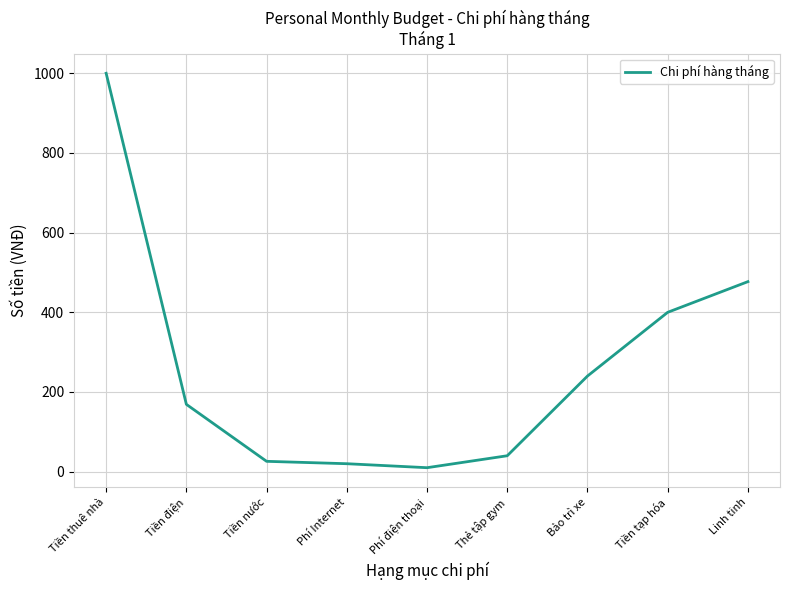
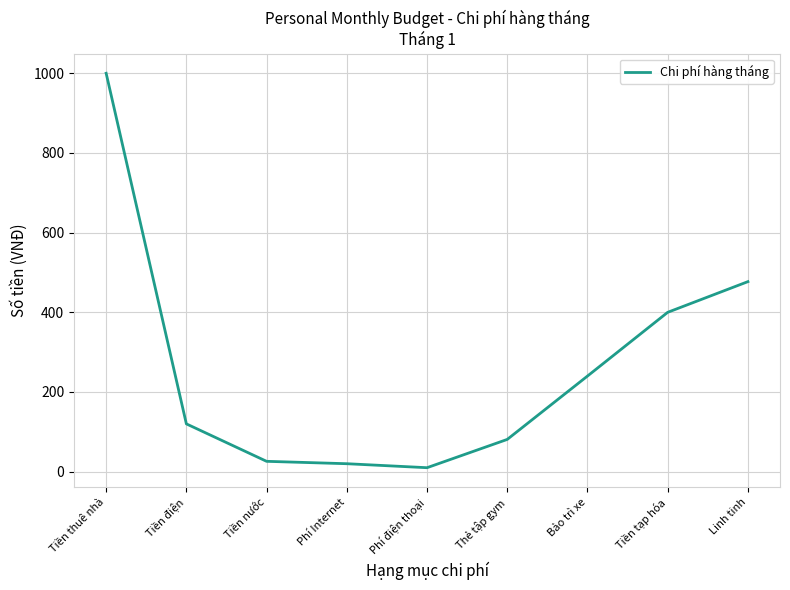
Tiền điện: 170 -> 120
Thẻ tập gym: 40 -> 80
